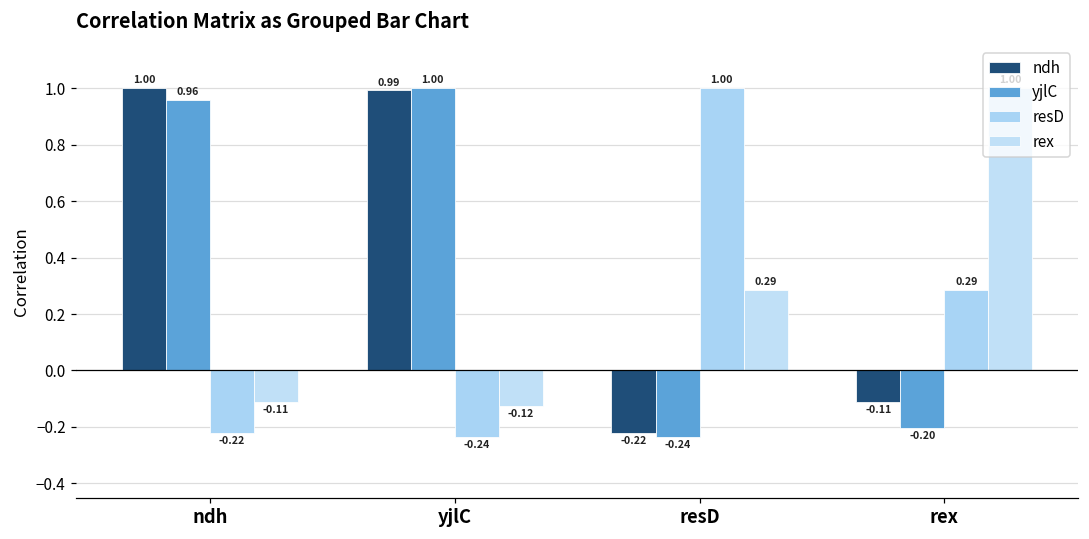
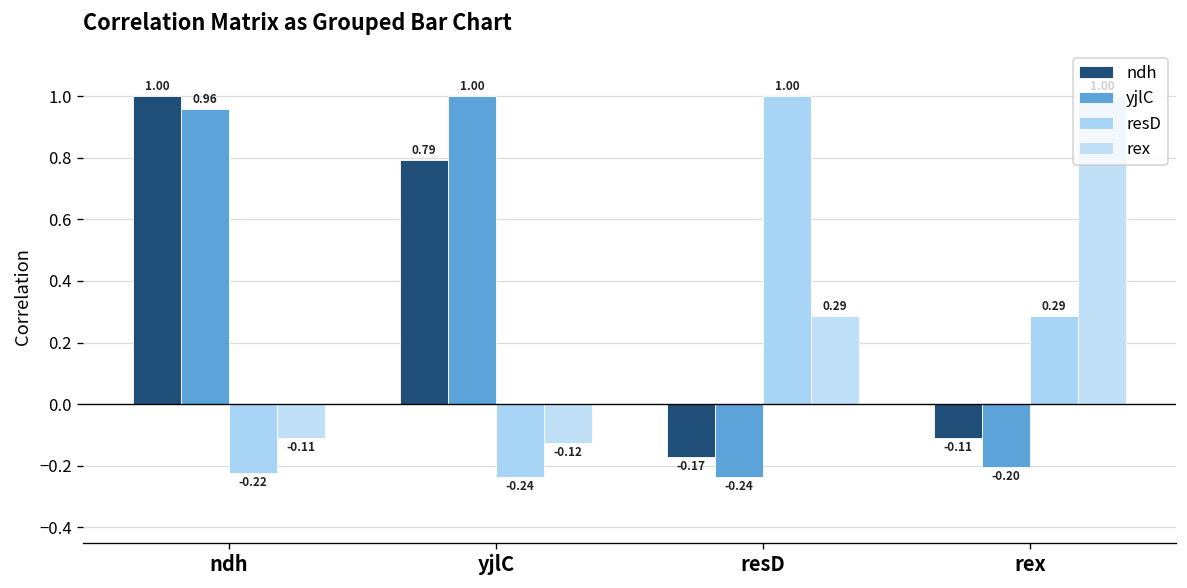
ndh, yjlC: 0.99 -> 0.79
ndh, resD: -0.22 -> -0.17
